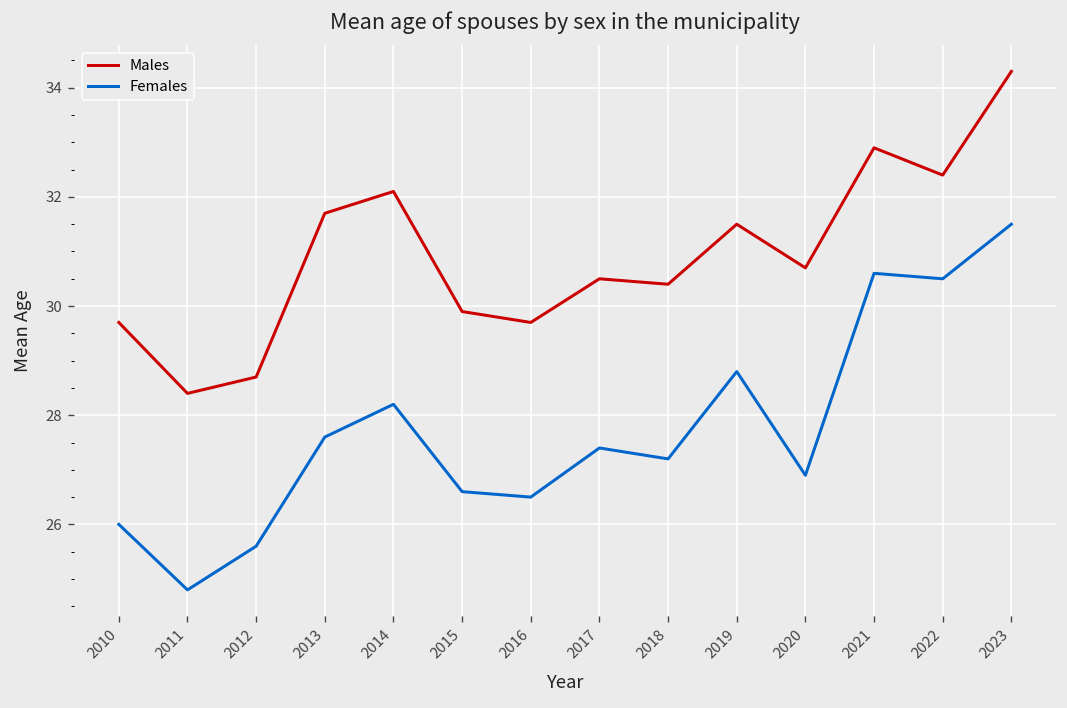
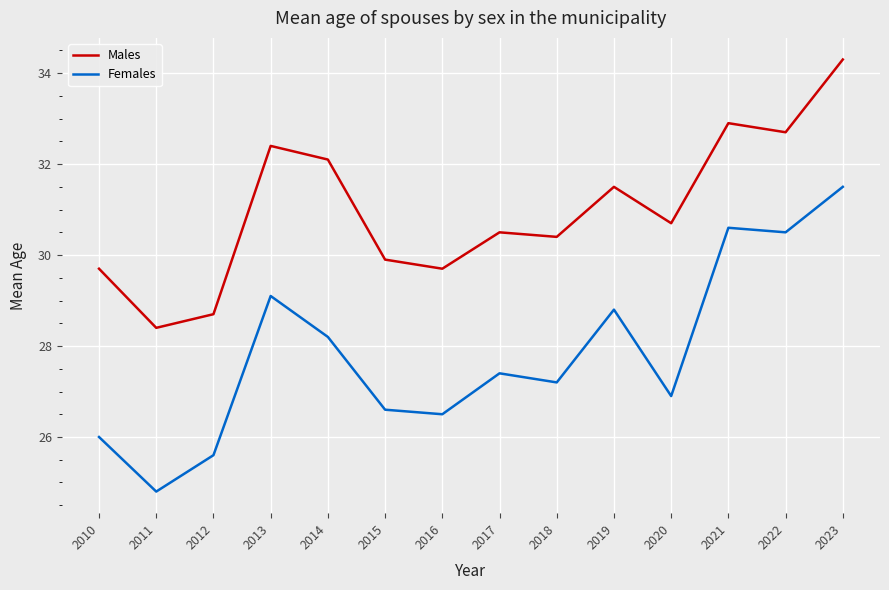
Males, 2013: 31.7 -> 32.4
Females, 2013: 27.6 -> 29.1
Males, 2022: 32.4 -> 32.7
